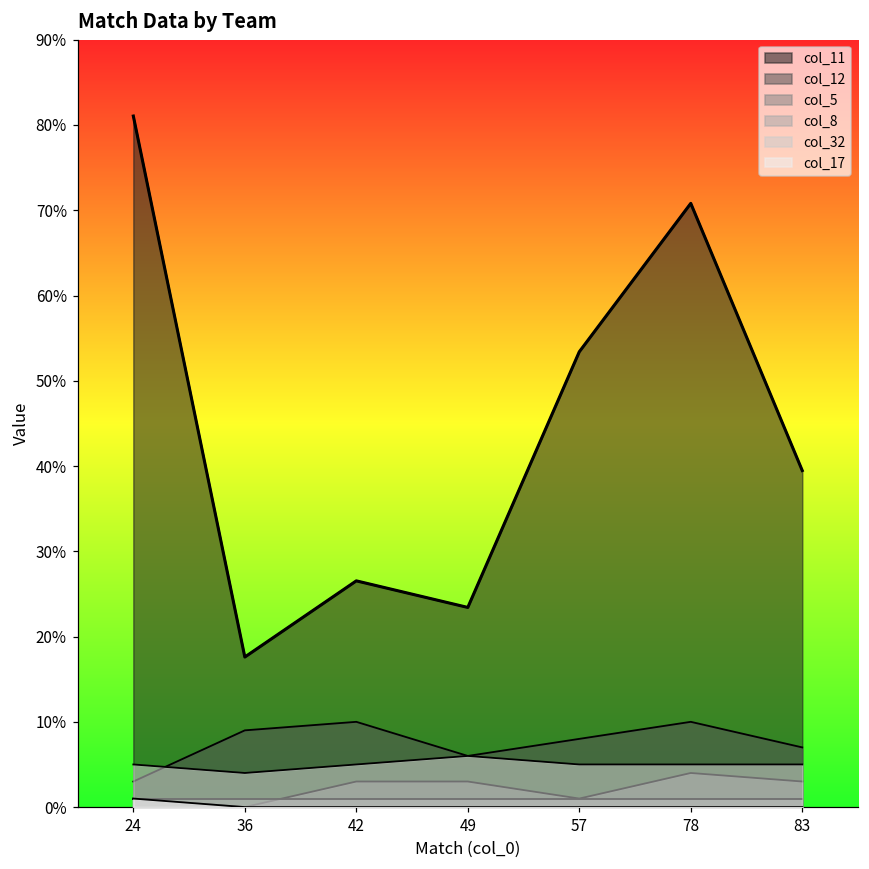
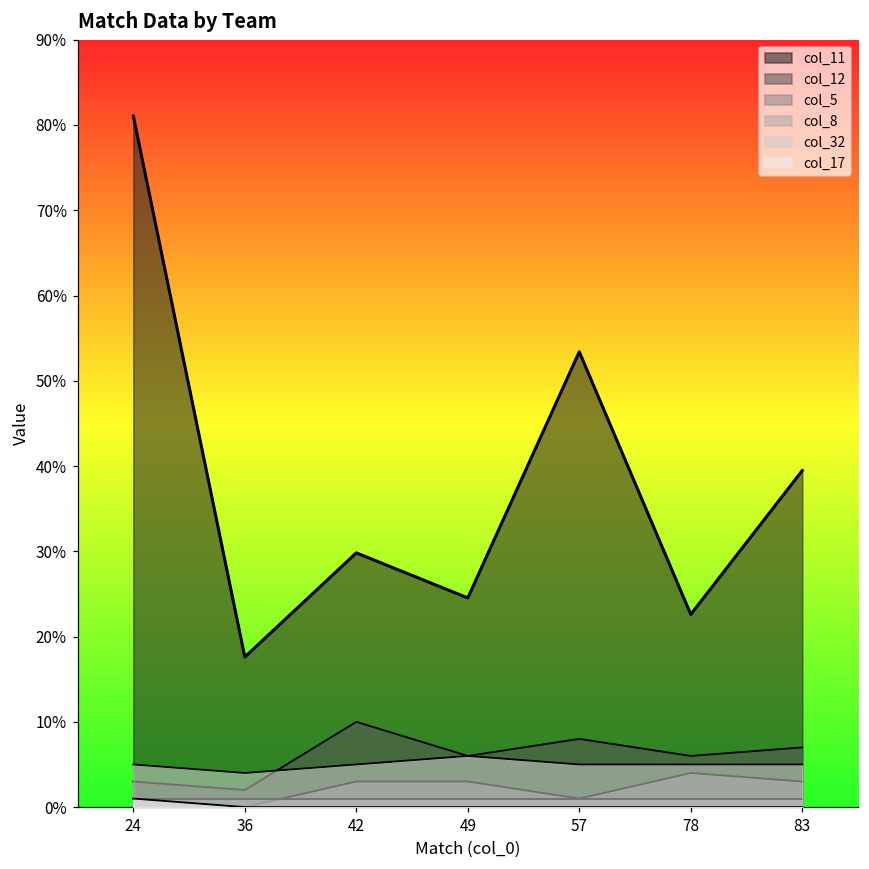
col_12, 36: 9% -> 2%
col_11, 42: 27% -> 30%
col_11, 49: 23% -> 25%
col_11, 78: 71% -> 23%
col_12, 78: 10% -> 6%
